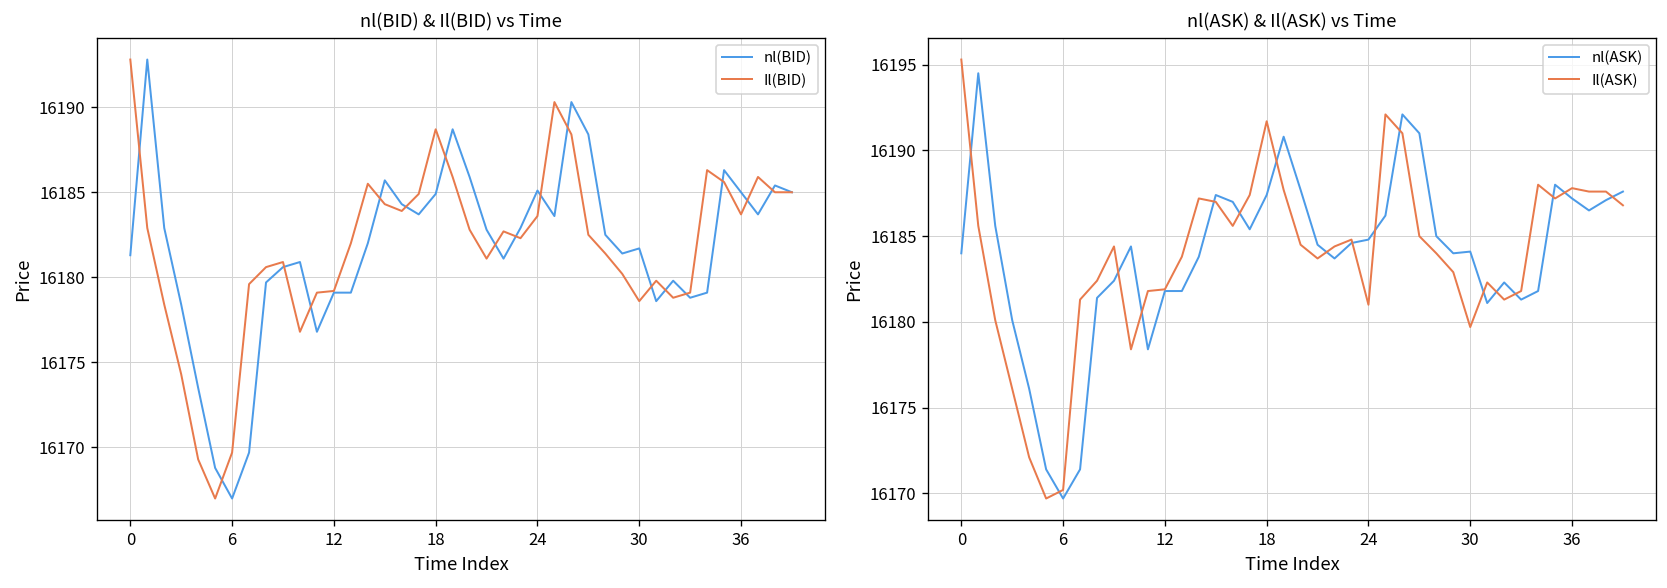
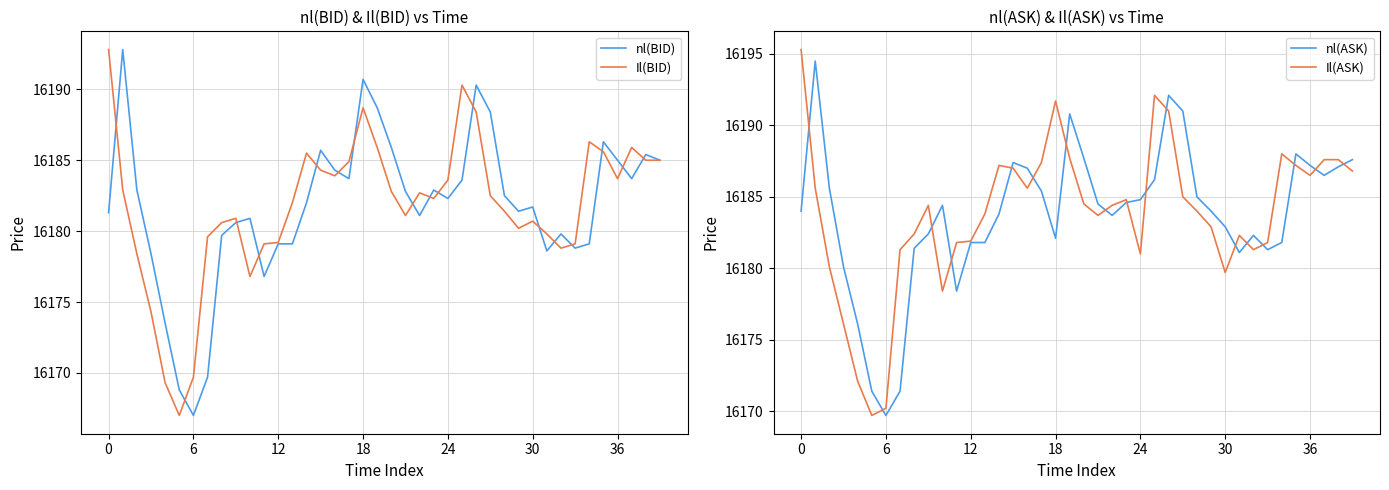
nl(BID) & Il(BID) vs Time, nl(BID), 18: 16184.9 -> 16190.7
nl(BID) & Il(BID) vs Time, nl(BID), 24: 16185.1 -> 16182.3
nl(BID) & Il(BID) vs Time, Il(BID), 30: 16178.6 -> 16180.7
nl(ASK) & Il(ASK) vs Time, nl(ASK), 18: 16187.4 -> 16182.1
nl(ASK) & Il(ASK) vs Time, nl(ASK), 30: 16184.1 -> 16182.9
nl(ASK) & Il(ASK) vs Time, Il(ASK), 36: 16187.8 -> 16186.5
